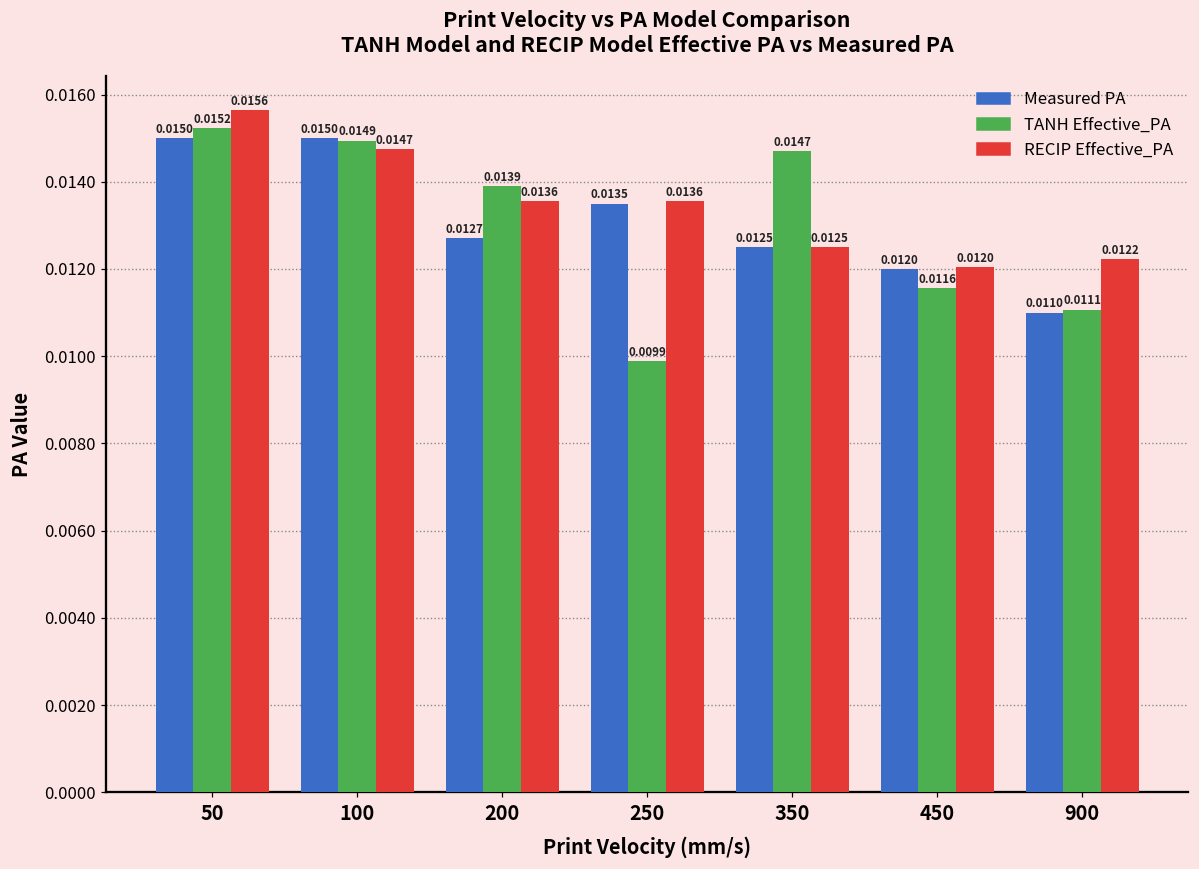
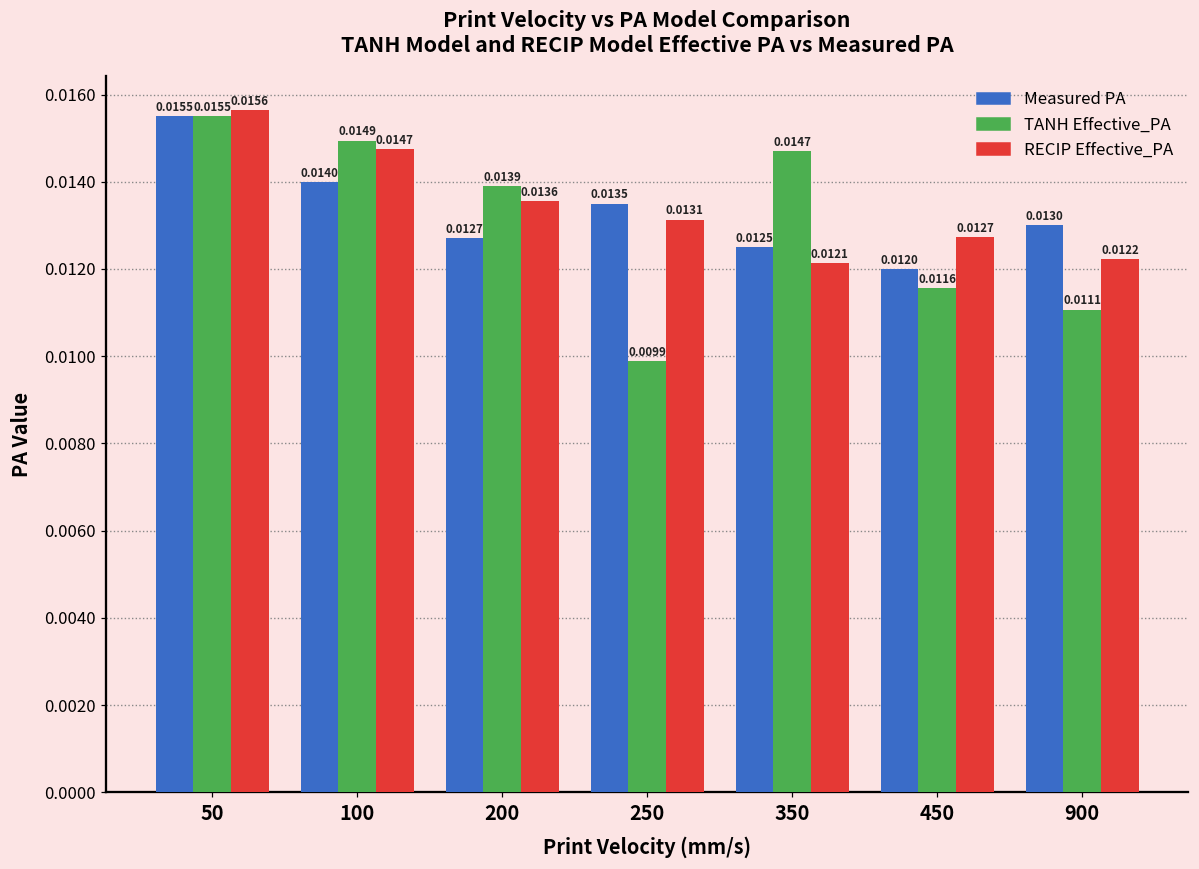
Measured PA, 50: 0.0150 -> 0.0155
TANH Effective_PA, 50: 0.0152 -> 0.0155
Measured PA, 100: 0.0150 -> 0.0140
RECIP Effective_PA, 250: 0.0136 -> 0.0131
RECIP Effective_PA, 350: 0.0125 -> 0.0121
RECIP Effective_PA, 450: 0.0120 -> 0.0127
Measured PA, 900: 0.0110 -> 0.0130
